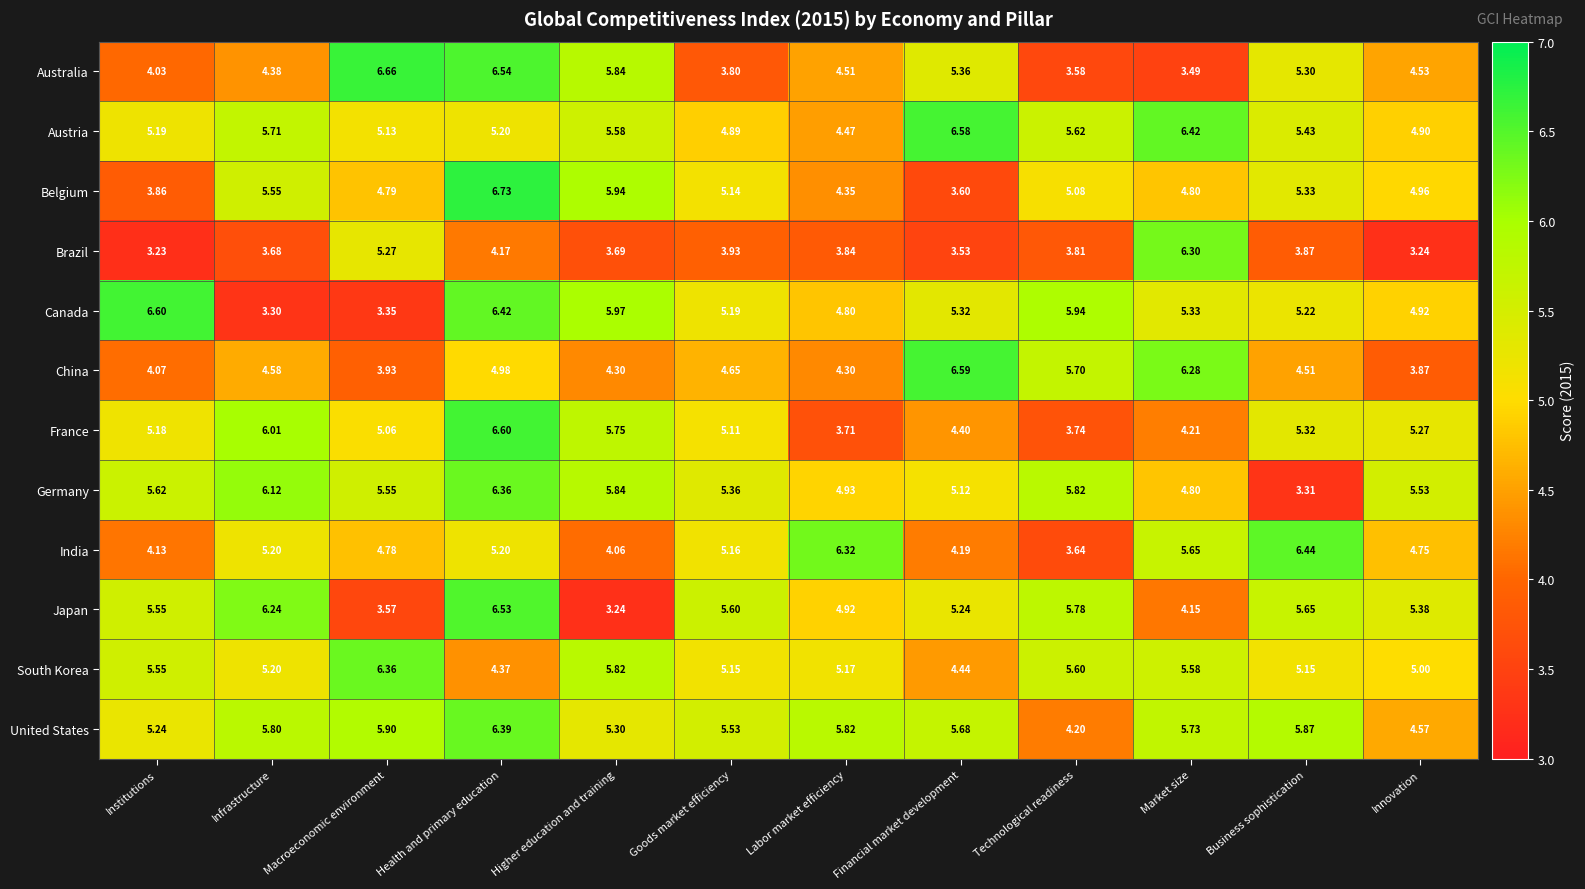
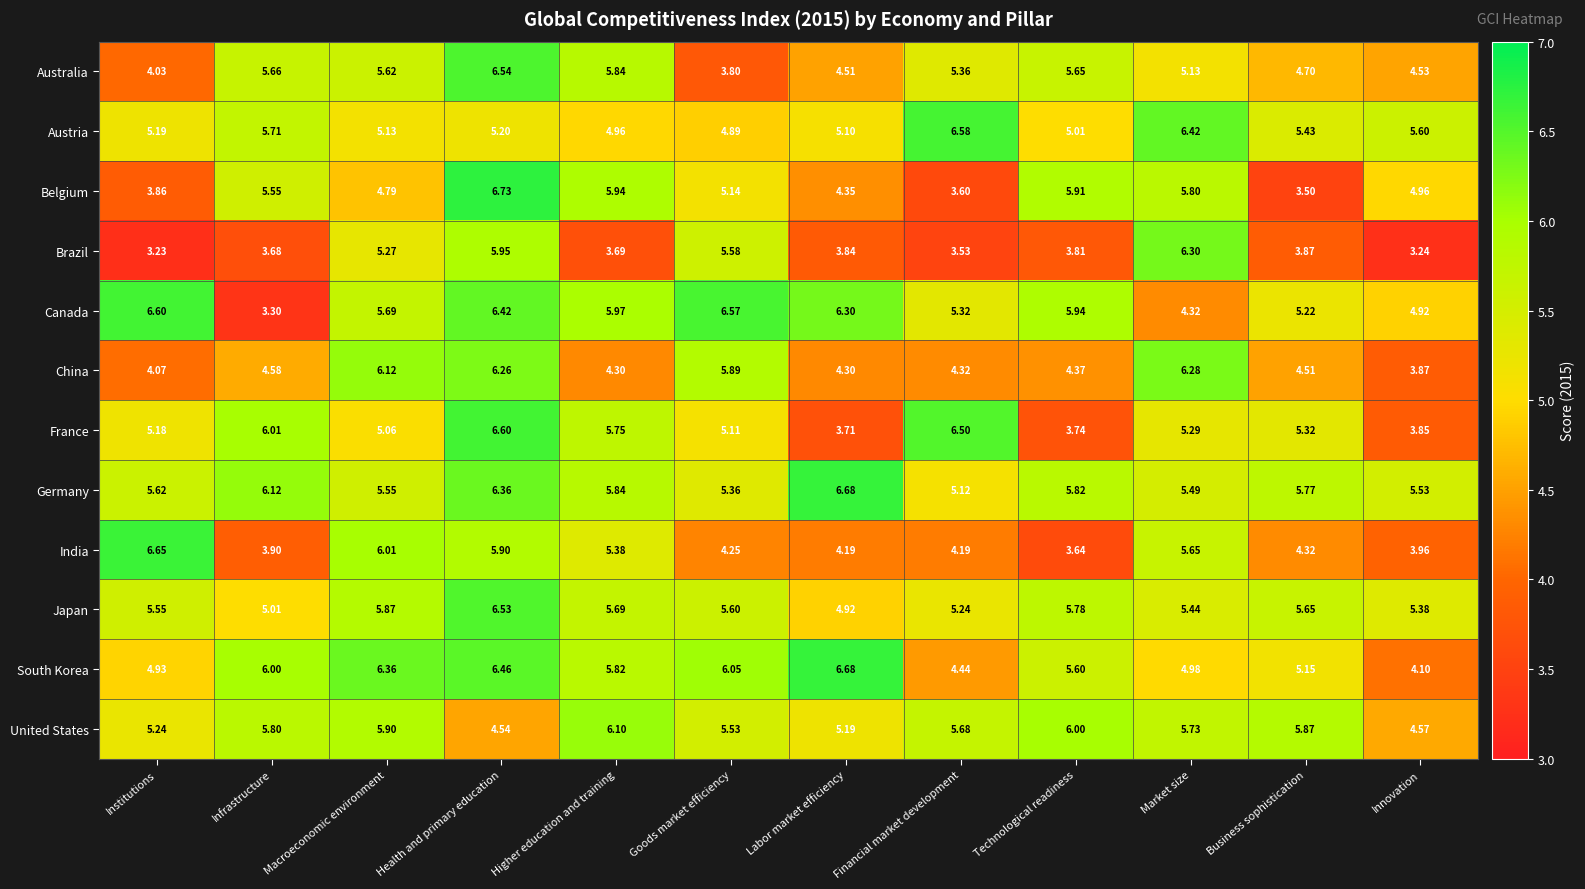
Australia, Infrastructure: 4.38 -> 5.66
Australia, Macroeconomic environment: 6.66 -> 5.62
Australia, Technological readiness: 3.58 -> 5.65
Australia, Market size: 3.49 -> 5.13
Australia, Business sophistication: 5.30 -> 4.70
Austria, Higher education and training: 5.58 -> 4.96
Austria, Labor market efficiency: 4.47 -> 5.10
Austria, Technological readiness: 5.62 -> 5.01
Austria, Innovation: 4.90 -> 5.60
Belgium, Technological readiness: 5.08 -> 5.91
Belgium, Market size: 4.80 -> 5.80
Belgium, Business sophistication: 5.33 -> 3.50
Brazil, Health and primary education: 4.17 -> 5.95
Brazil, Goods market efficiency: 3.93 -> 5.58
Canada, Macroeconomic environment: 3.35 -> 5.69
Canada, Goods market efficiency: 5.19 -> 6.57
Canada, Labor market efficiency: 4.80 -> 6.30
Canada, Market size: 5.33 -> 4.32
China, Macroeconomic environment: 3.93 -> 6.12
China, Health and primary education: 4.98 -> 6.26
China, Goods market efficiency: 4.65 -> 5.89
China, Financial market development: 6.59 -> 4.32
China, Technological readiness: 5.70 -> 4.37
France, Financial market development: 4.40 -> 6.50
France, Market size: 4.21 -> 5.29
France, Innovation: 5.27 -> 3.85
Germany, Labor market efficiency: 4.93 -> 6.68
Germany, Market size: 4.80 -> 5.49
Germany, Business sophistication: 3.31 -> 5.77
India, Institutions: 4.13 -> 6.65
India, Infrastructure: 5.20 -> 3.90
India, Macroeconomic environment: 4.78 -> 6.01
India, Health and primary education: 5.20 -> 5.90
India, Higher education and training: 4.06 -> 5.38
India, Goods market efficiency: 5.16 -> 4.25
India, Labor market efficiency: 6.32 -> 4.19
India, Business sophistication: 6.44 -> 4.32
India, Innovation: 4.75 -> 3.96
Japan, Infrastructure: 6.24 -> 5.01
Japan, Macroeconomic environment: 3.57 -> 5.87
Japan, Higher education and training: 3.24 -> 5.69
Japan, Market size: 4.15 -> 5.44
South Korea, Institutions: 5.55 -> 4.93
South Korea, Infrastructure: 5.20 -> 6.00
South Korea, Health and primary education: 4.37 -> 6.46
South Korea, Goods market efficiency: 5.15 -> 6.05
South Korea, Labor market efficiency: 5.17 -> 6.68
South Korea, Market size: 5.58 -> 4.98
South Korea, Innovation: 5.00 -> 4.10
United States, Health and primary education: 6.39 -> 4.54
United States, Higher education and training: 5.30 -> 6.10
United States, Labor market efficiency: 5.82 -> 5.19
United States, Technological readiness: 4.20 -> 6.00
